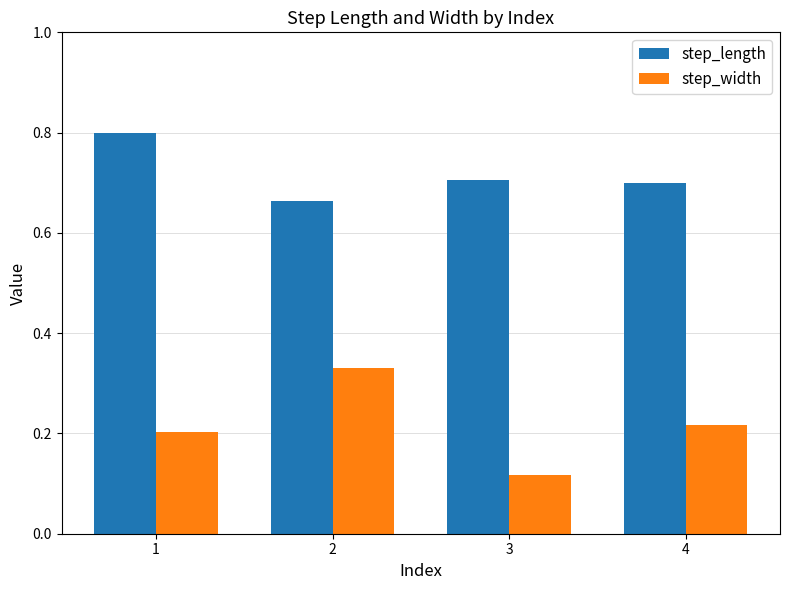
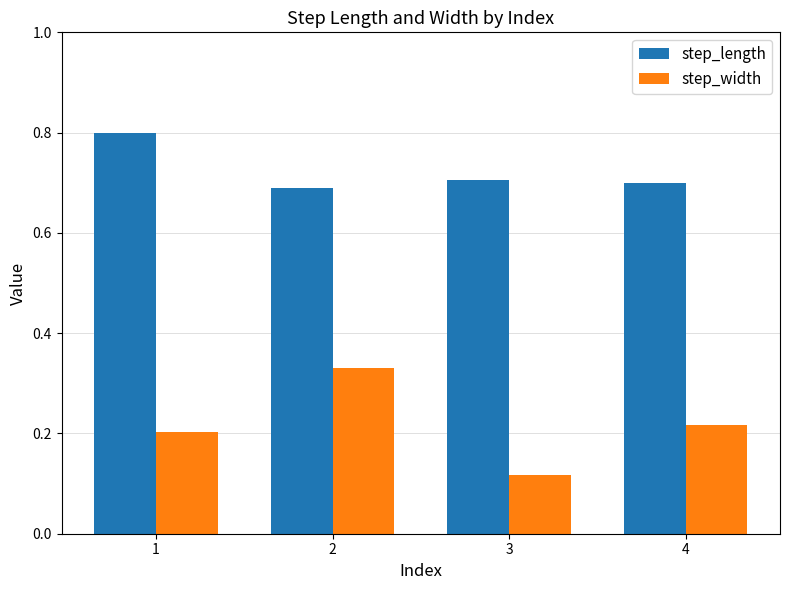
step_length, 2: 0.66 -> 0.69
